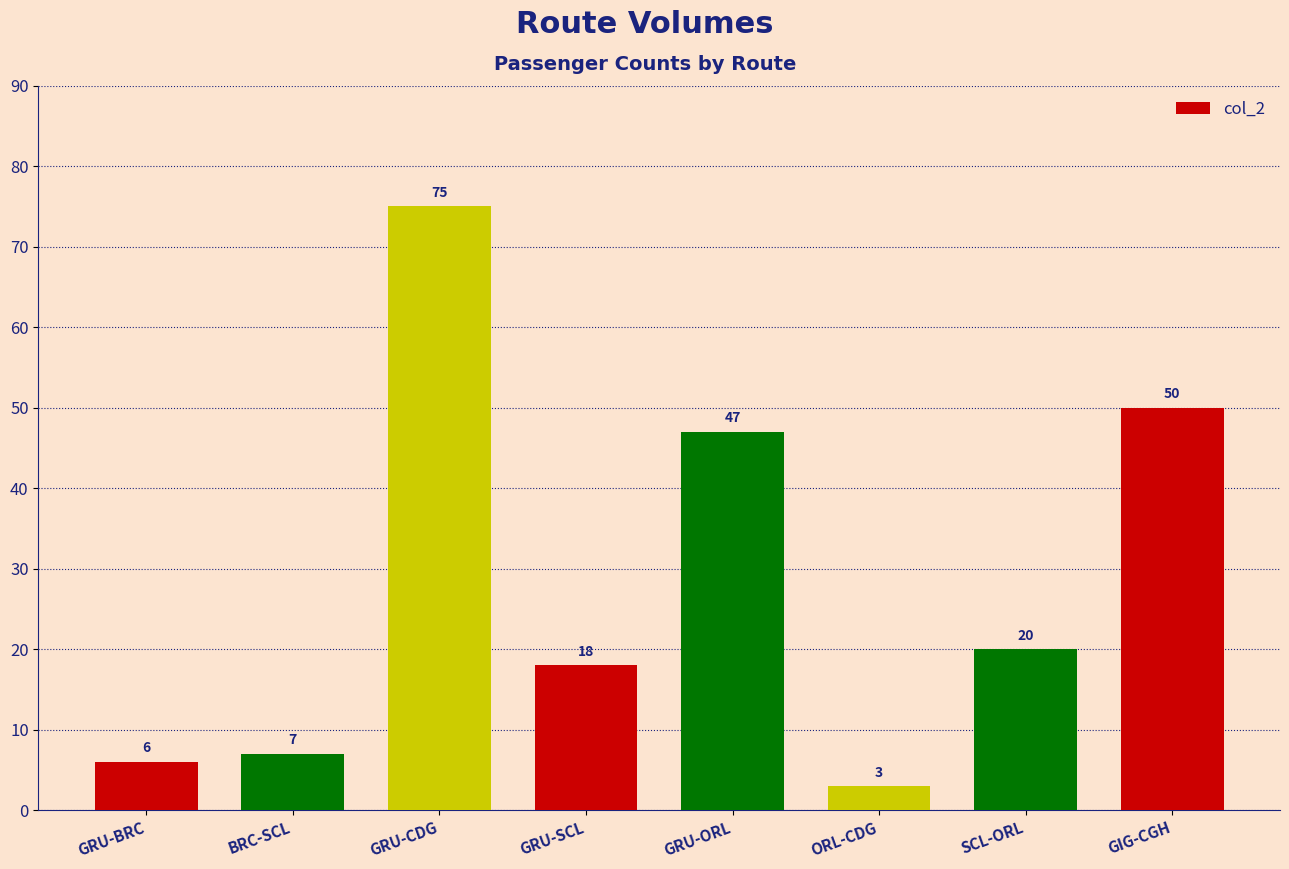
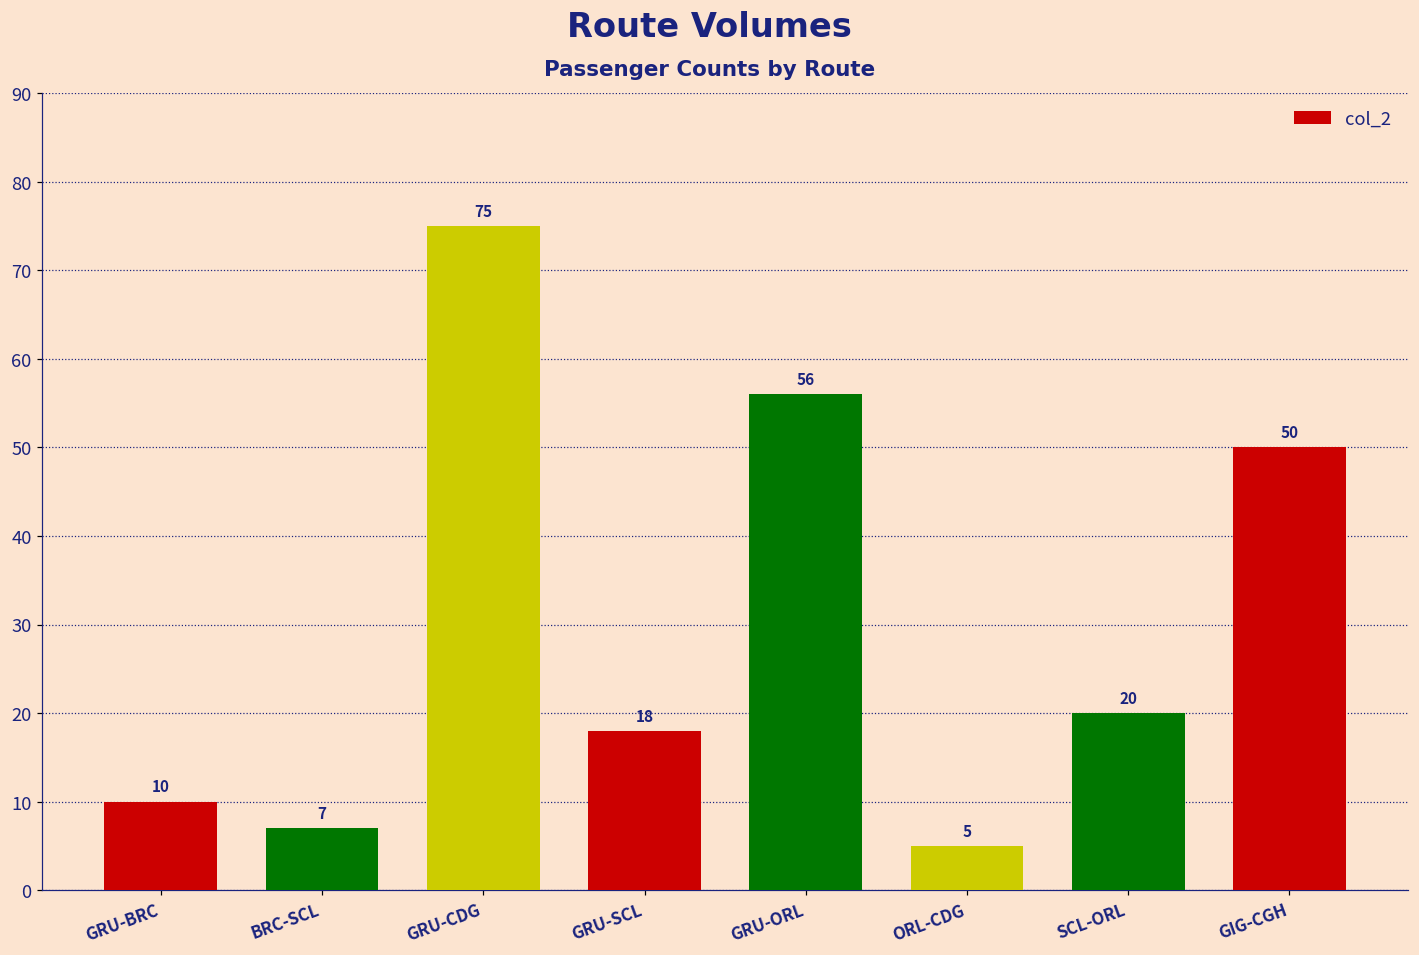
GRU-BRC: 6 -> 10
GRU-ORL: 47 -> 56
ORL-CDG: 3 -> 5
